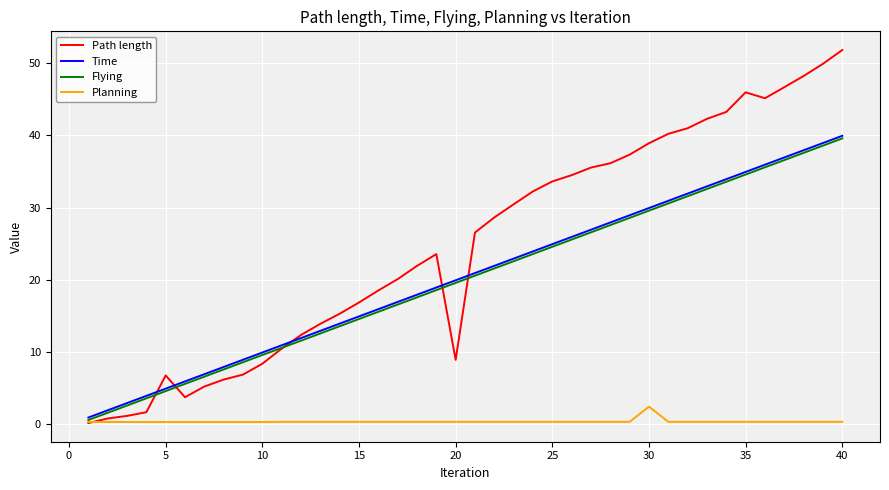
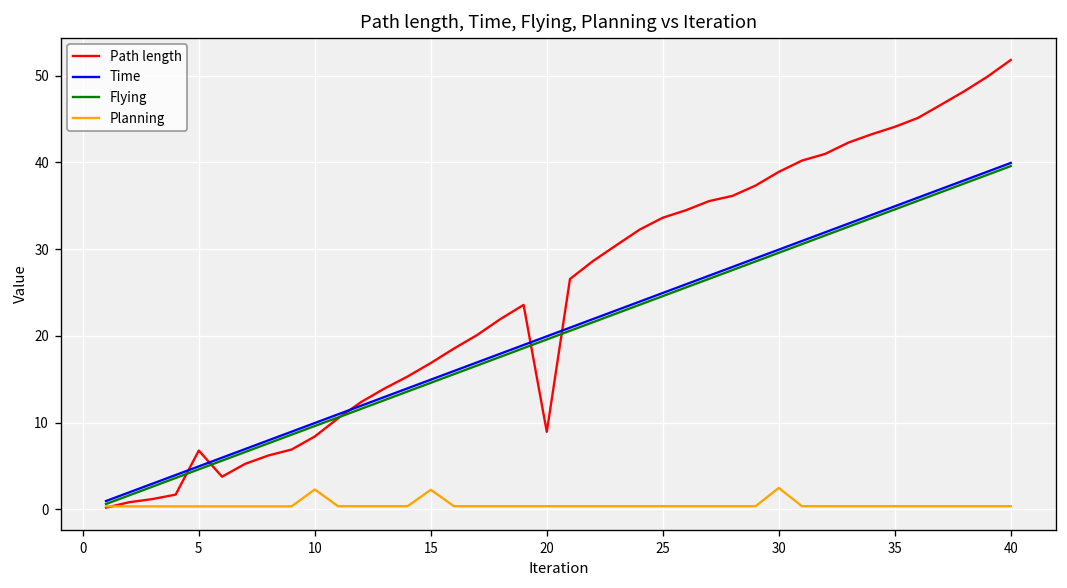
Planning, 10: 0 -> 2
Planning, 15: 0 -> 2
Path length, 35: 46 -> 44
